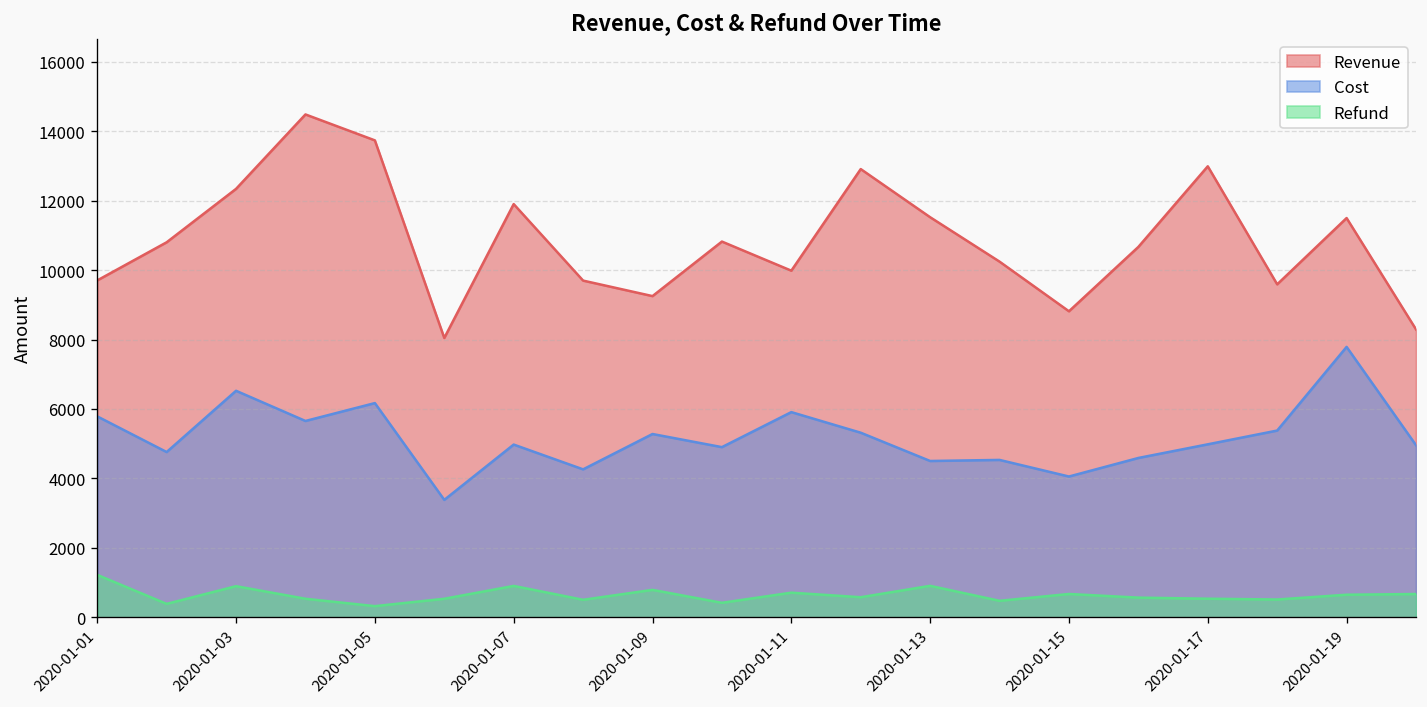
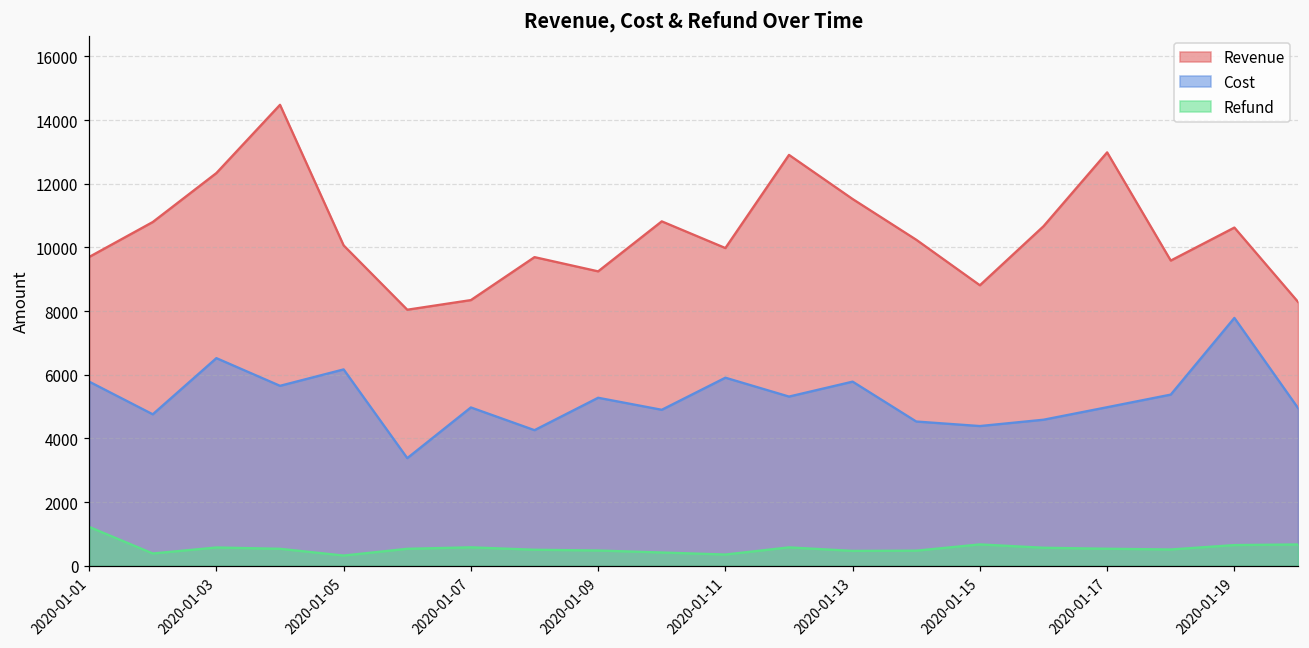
Refund, 2020-01-03: 900 -> 600
Revenue, 2020-01-05: 13700 -> 10100
Revenue, 2020-01-07: 11900 -> 8300
Refund, 2020-01-07: 900 -> 600
Refund, 2020-01-09: 800 -> 500
Refund, 2020-01-11: 700 -> 400
Cost, 2020-01-13: 4500 -> 5800
Refund, 2020-01-13: 900 -> 500
Cost, 2020-01-15: 4100 -> 4400
Revenue, 2020-01-19: 11500 -> 10600
